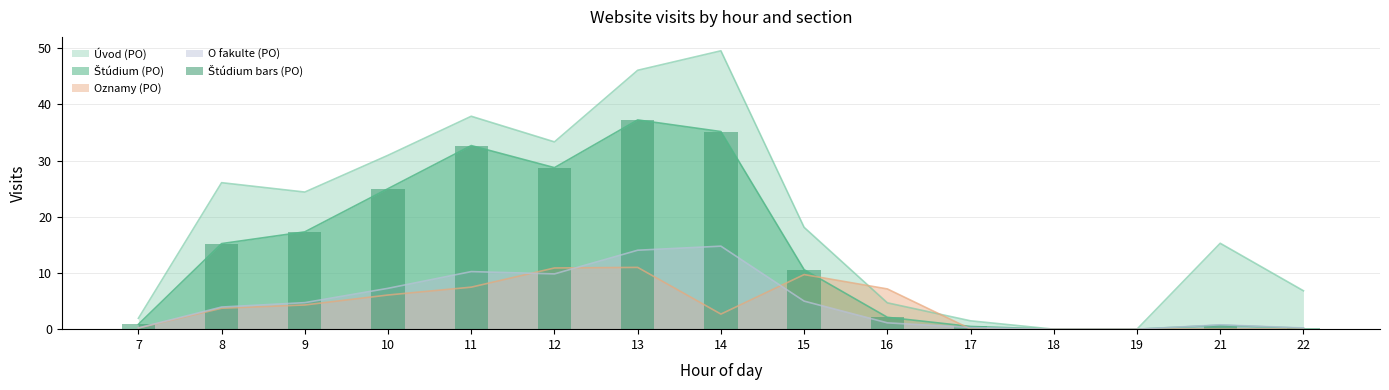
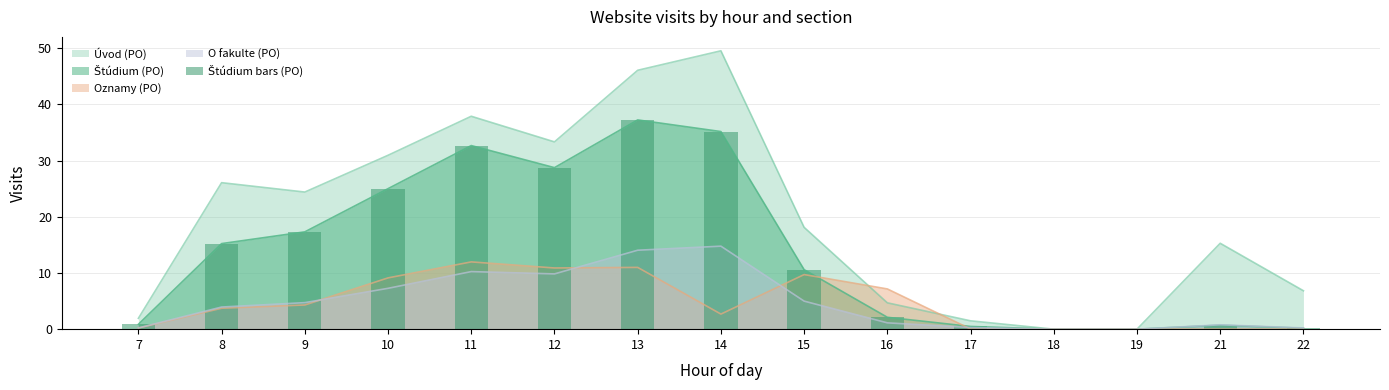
Oznamy (PO), 10: 6 -> 9
Oznamy (PO), 11: 7 -> 12
